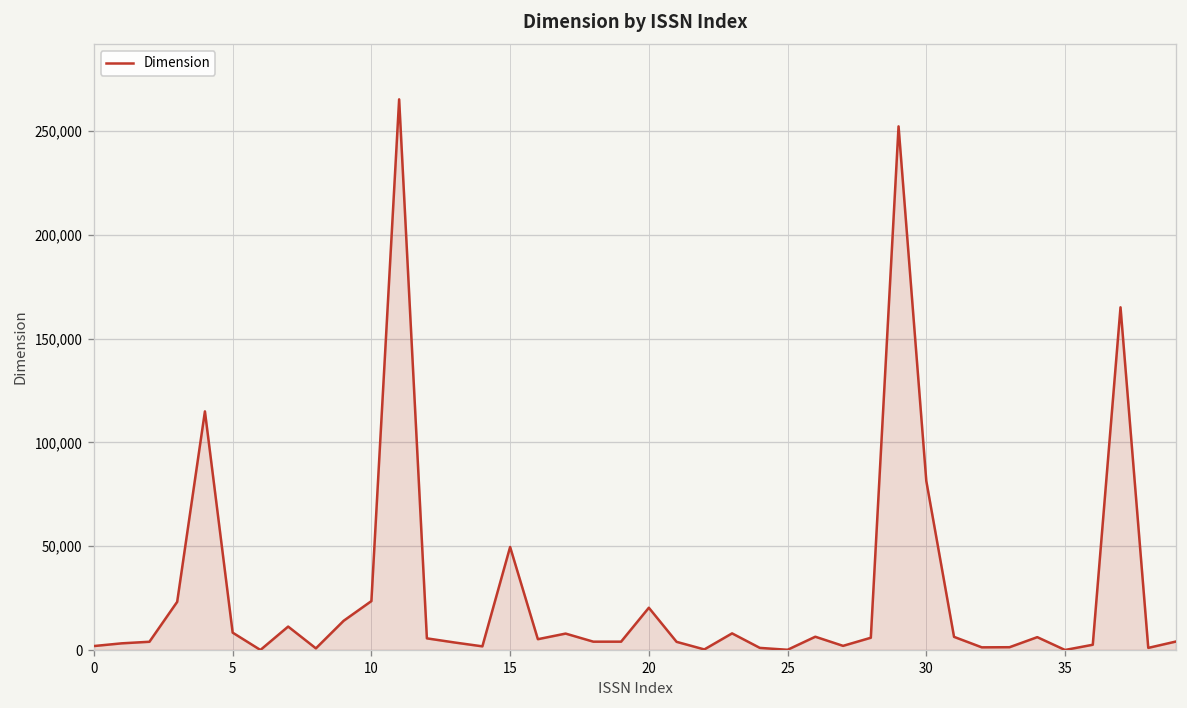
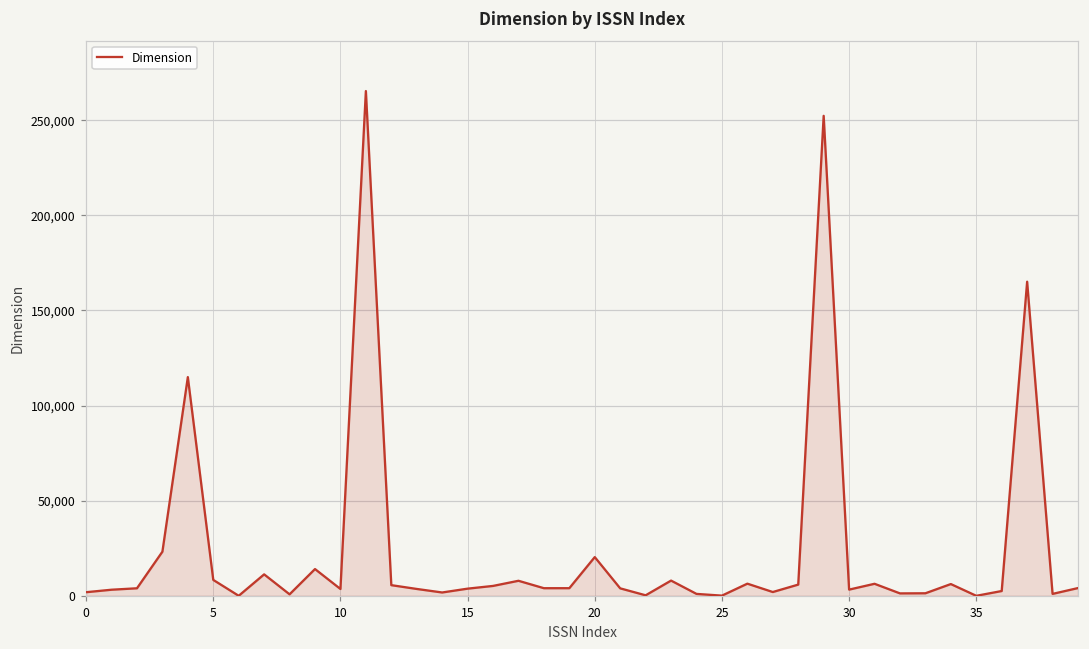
10: 24,000 -> 4,000
15: 50,000 -> 4,000
30: 81,000 -> 3,000
